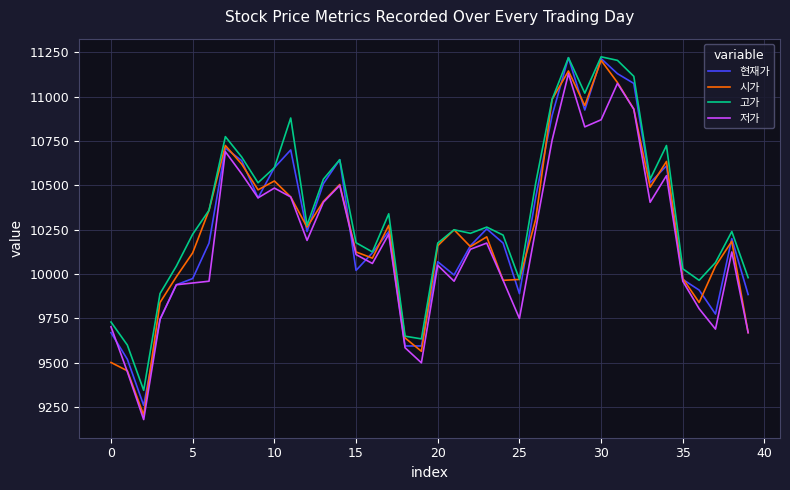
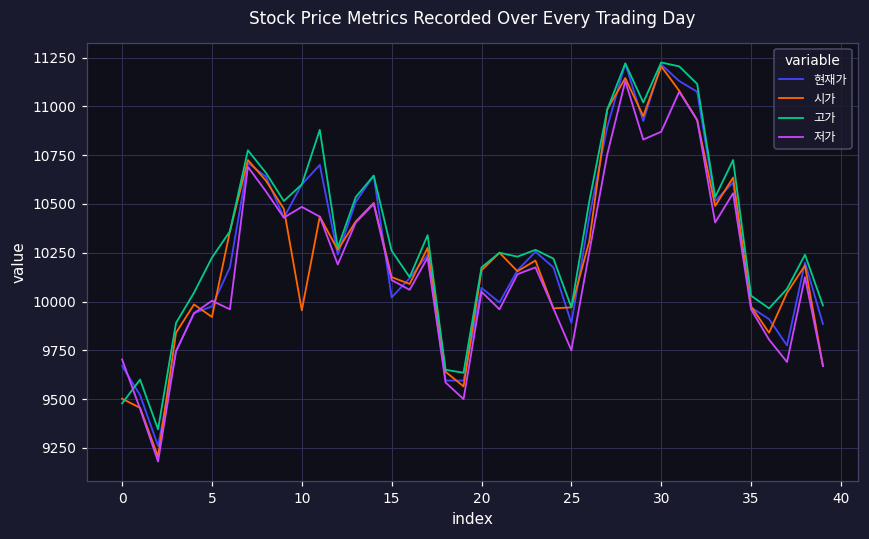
고가, 0: 9730 -> 9480
시가, 5: 10120 -> 9920
저가, 5: 9950 -> 10000
시가, 10: 10530 -> 9960
고가, 15: 10180 -> 10260
